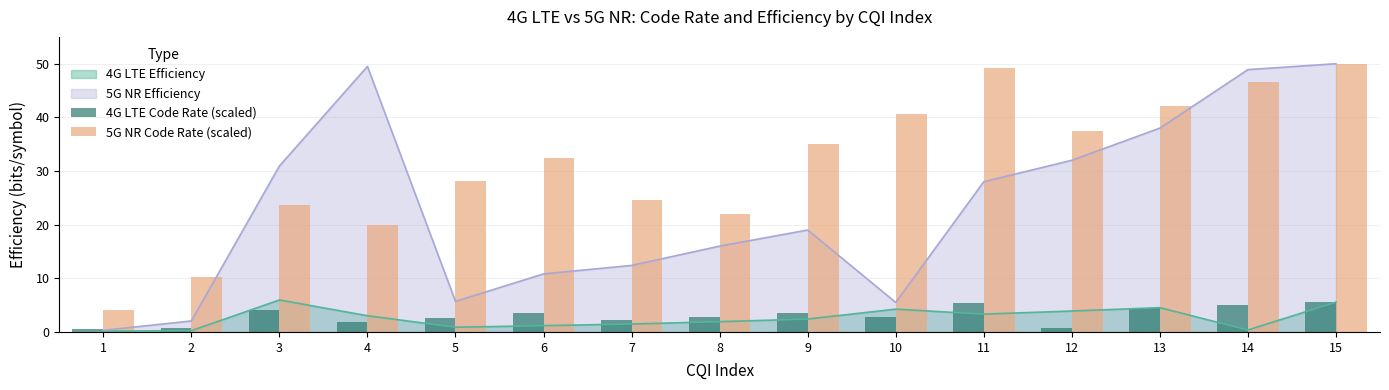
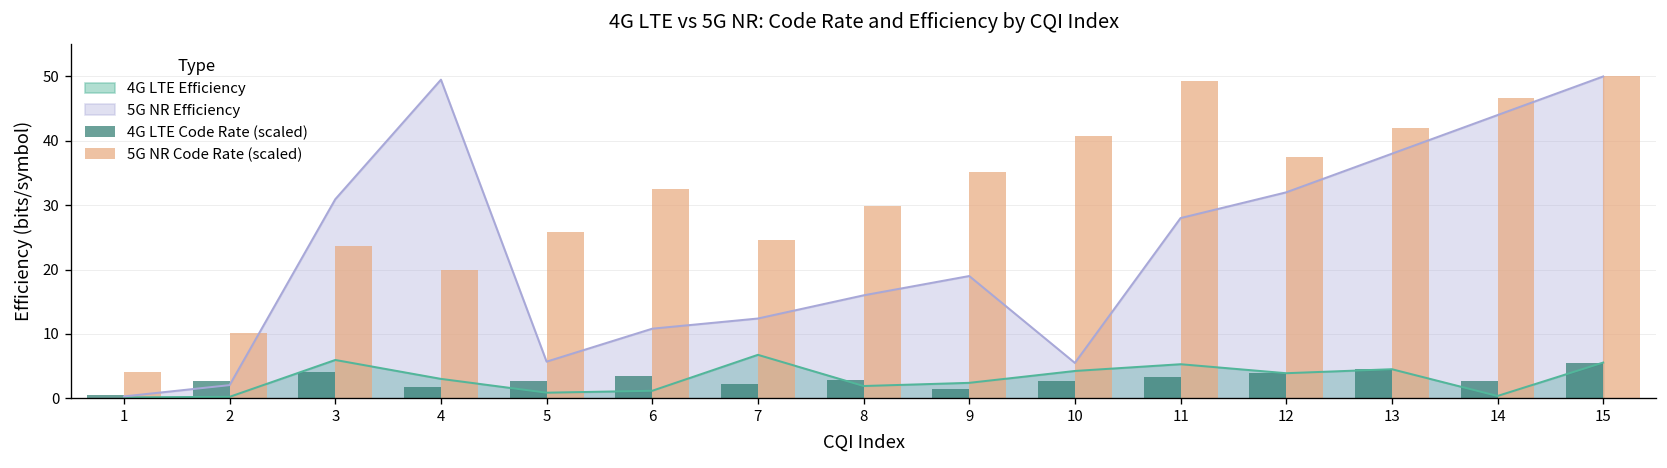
4G LTE Code Rate (scaled), 2: 1 -> 3
5G NR Code Rate (scaled), 5: 28 -> 26
4G LTE Efficiency, 7: 1 -> 7
5G NR Code Rate (scaled), 8: 22 -> 30
4G LTE Code Rate (scaled), 9: 4 -> 2
4G LTE Code Rate (scaled), 11: 5 -> 3
4G LTE Efficiency, 11: 3 -> 5
4G LTE Code Rate (scaled), 12: 1 -> 4
4G LTE Code Rate (scaled), 14: 5 -> 3
5G NR Efficiency, 14: 49 -> 44
